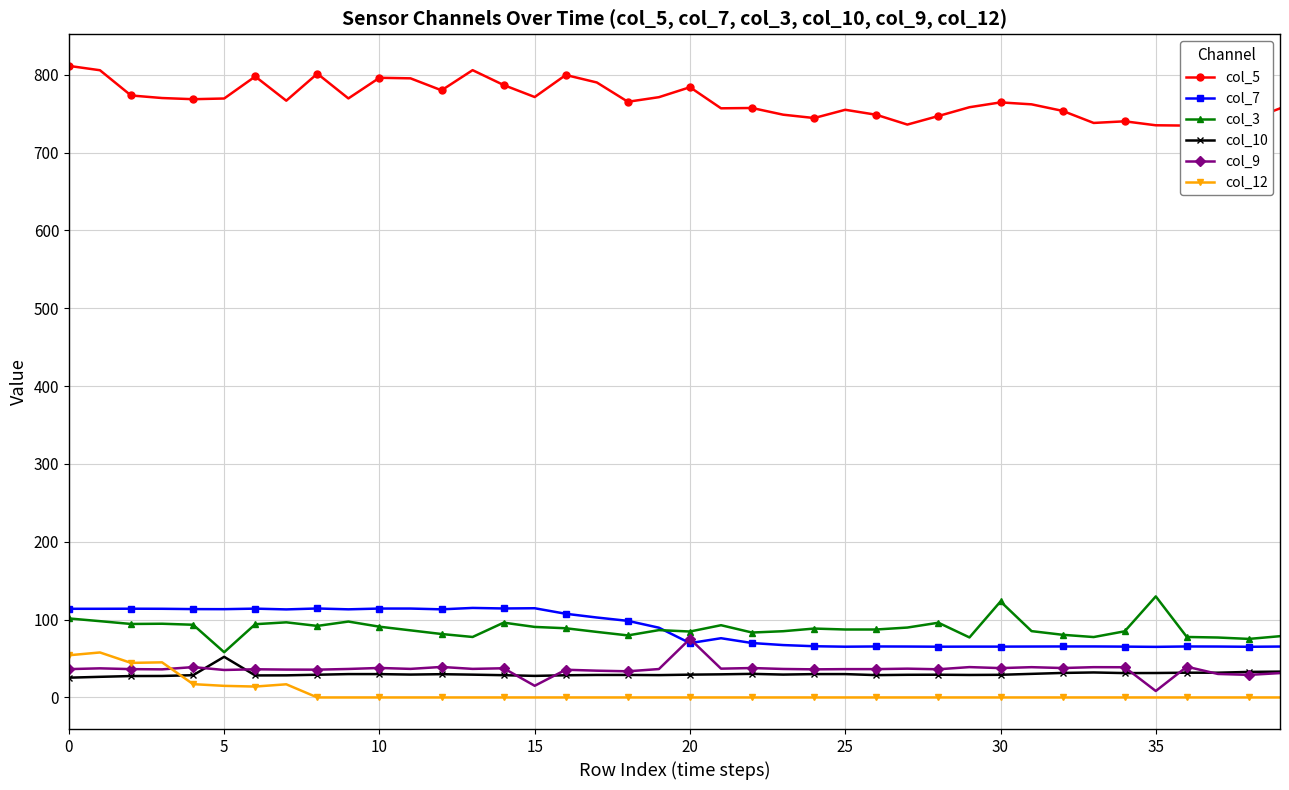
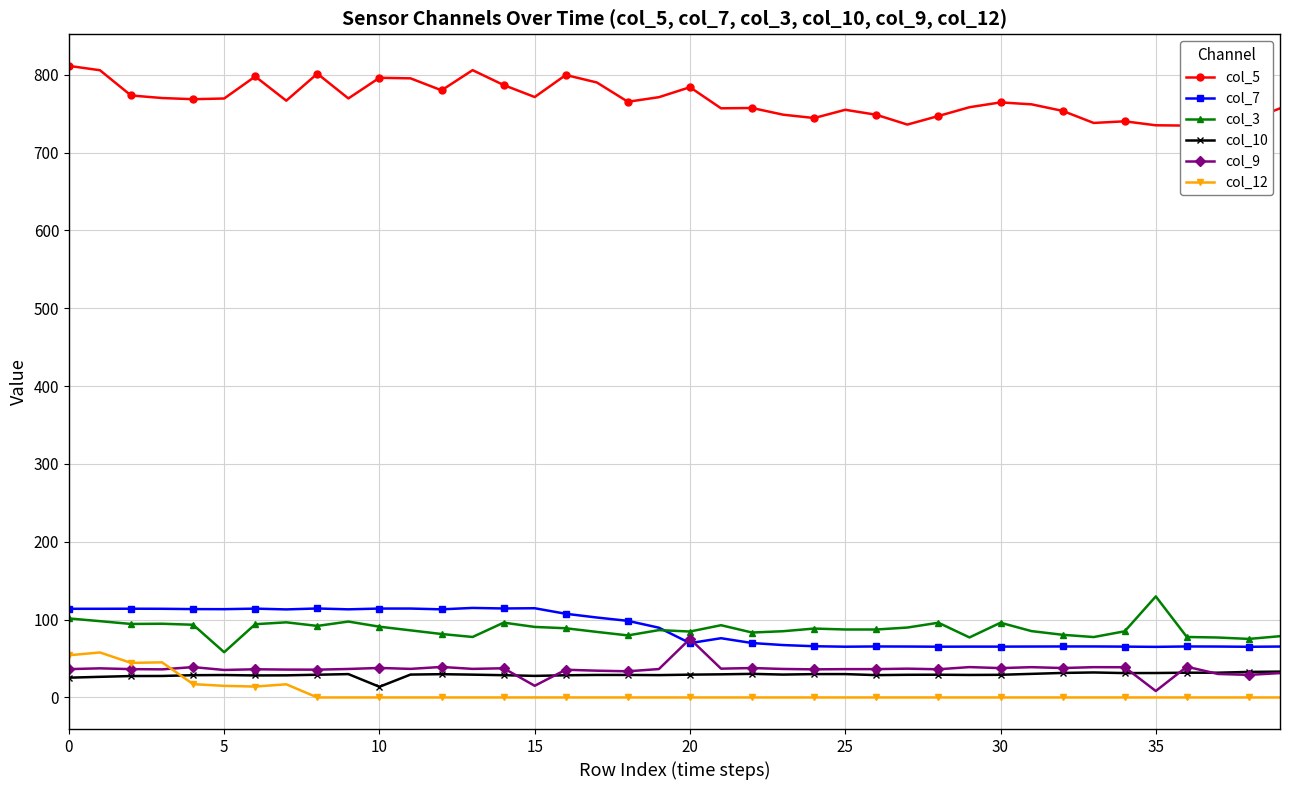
col_10, 5: 50 -> 30
col_10, 10: 30 -> 10
col_3, 30: 120 -> 100
